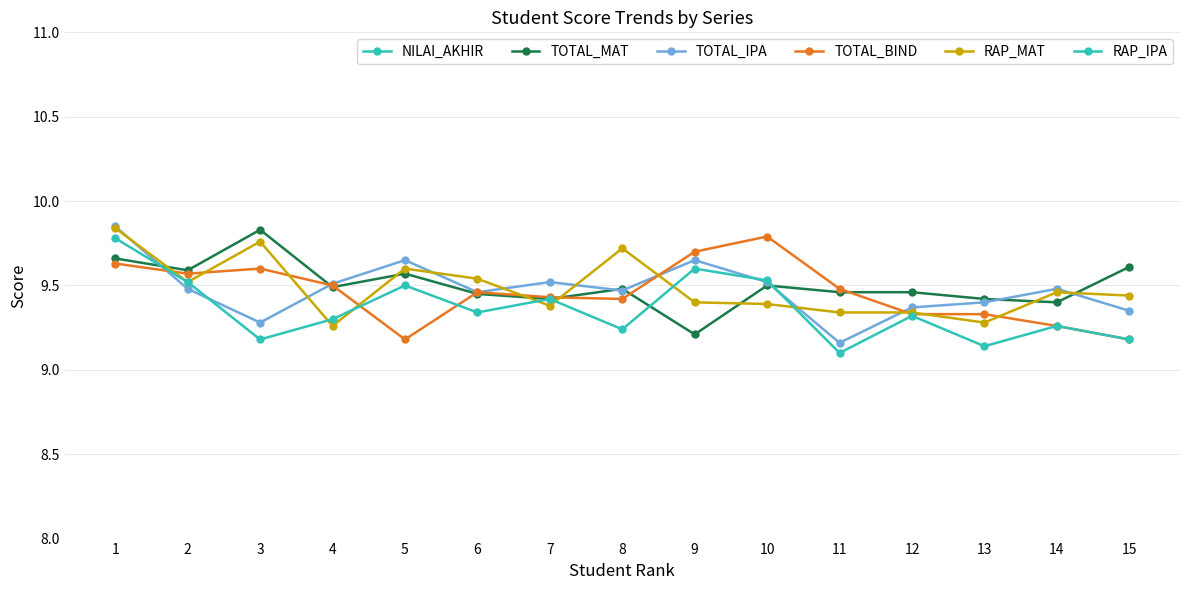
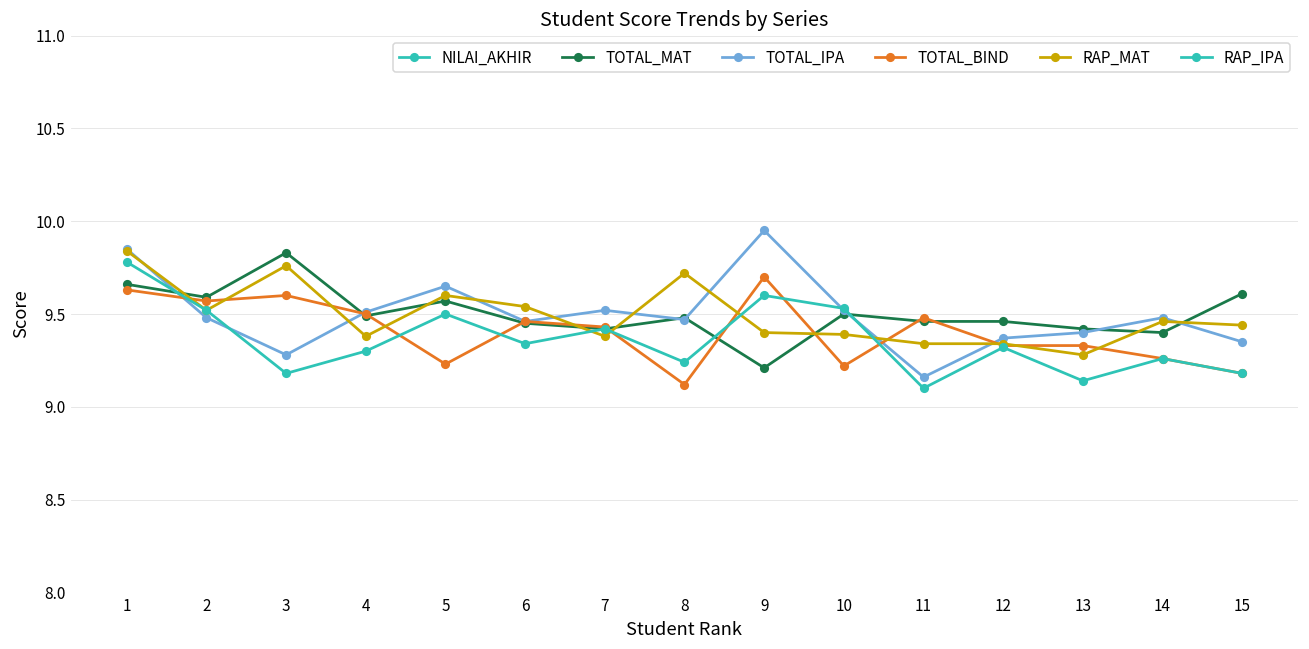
RAP_MAT, 4: 9.26 -> 9.38
TOTAL_BIND, 5: 9.18 -> 9.23
TOTAL_BIND, 8: 9.42 -> 9.12
TOTAL_IPA, 9: 9.65 -> 9.95
TOTAL_BIND, 10: 9.79 -> 9.22
